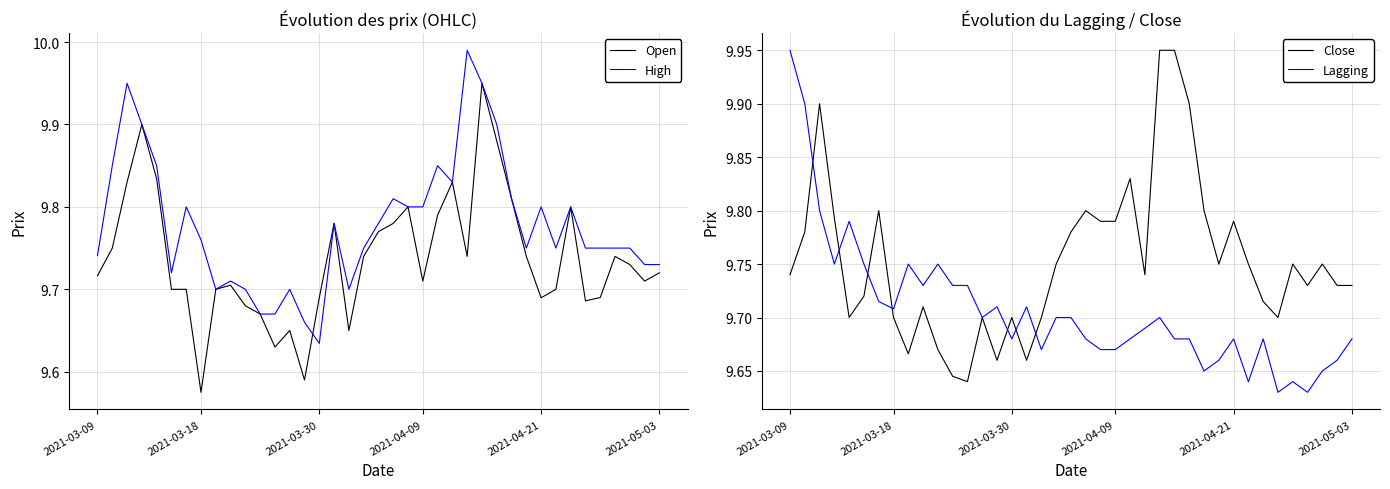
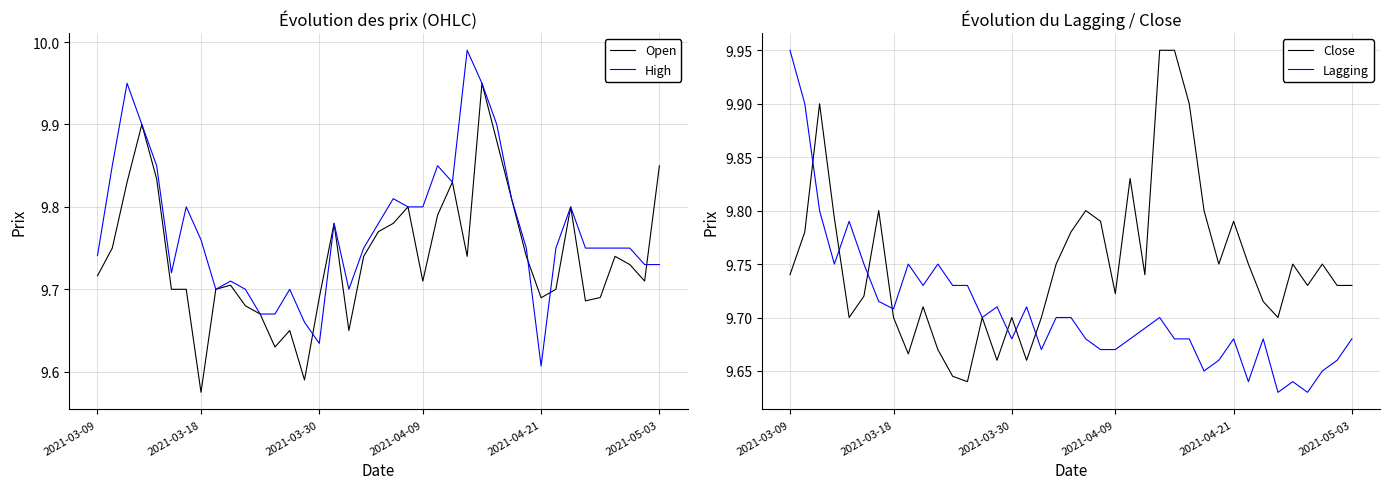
Évolution des prix (OHLC), High, 2021-04-21: 9.80 -> 9.61
Évolution des prix (OHLC), Open, 2021-05-03: 9.72 -> 9.85
Évolution du Lagging / Close, Close, 2021-04-09: 9.790 -> 9.722
